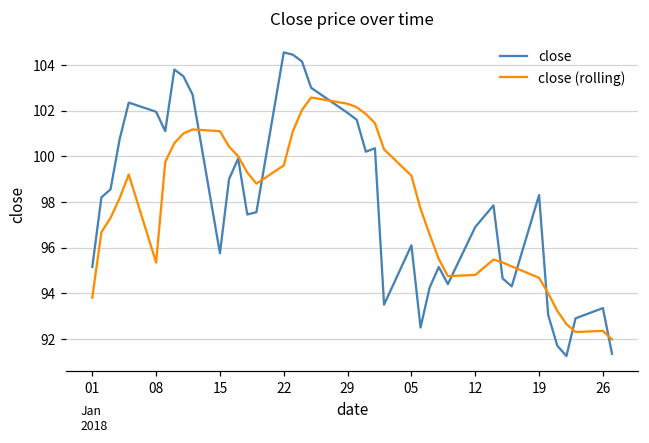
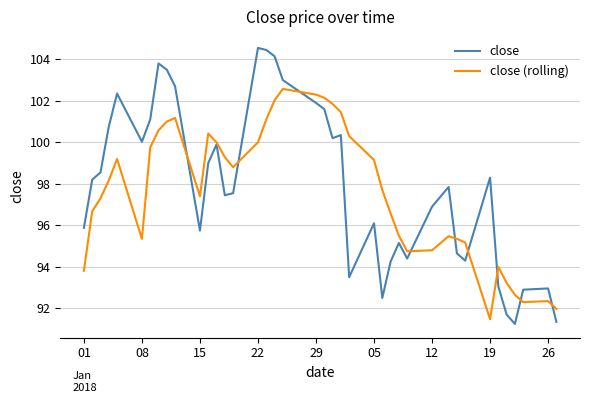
close, 01: 95.2 -> 95.9
close, 08: 102.0 -> 100.0
close (rolling), 15: 101.1 -> 97.4
close (rolling), 22: 99.6 -> 100.0
close (rolling), 19: 94.7 -> 91.5
close, 26: 93.4 -> 93.0
